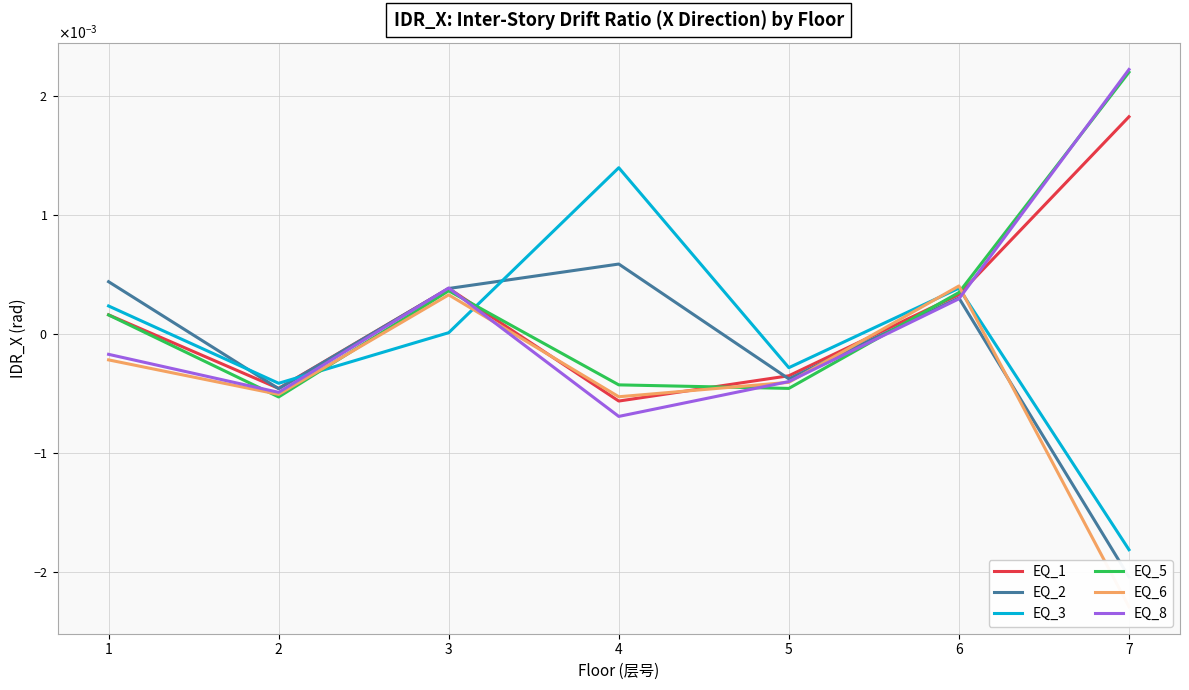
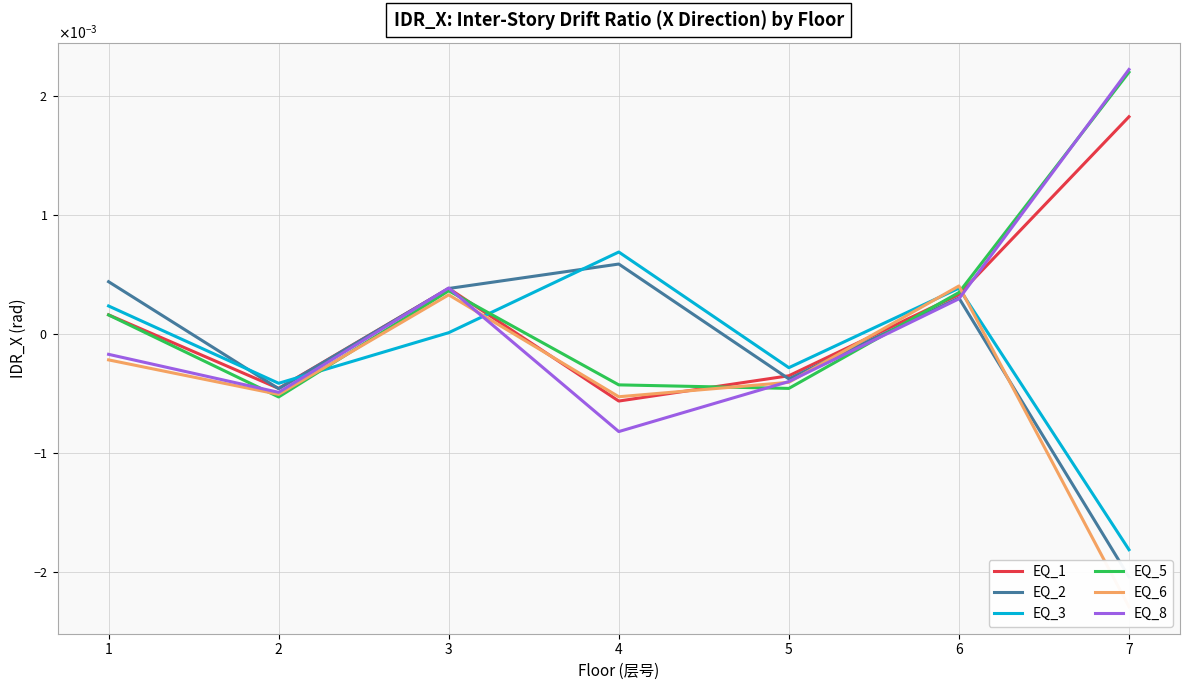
EQ_3, 4: 0.00140 -> 0.00069
EQ_8, 4: -0.00069 -> -0.00082
